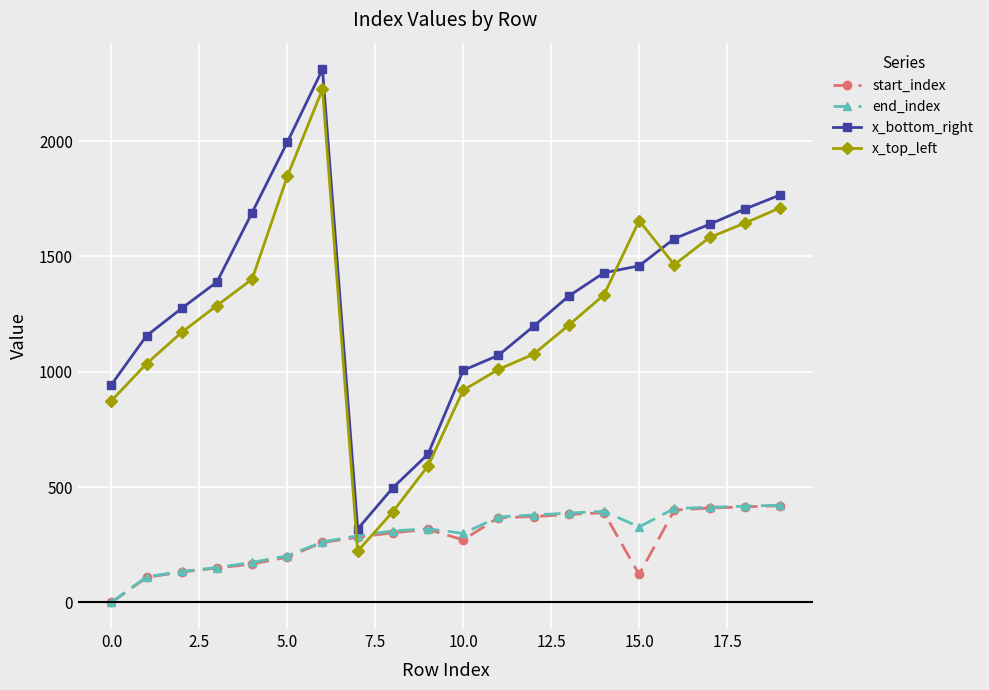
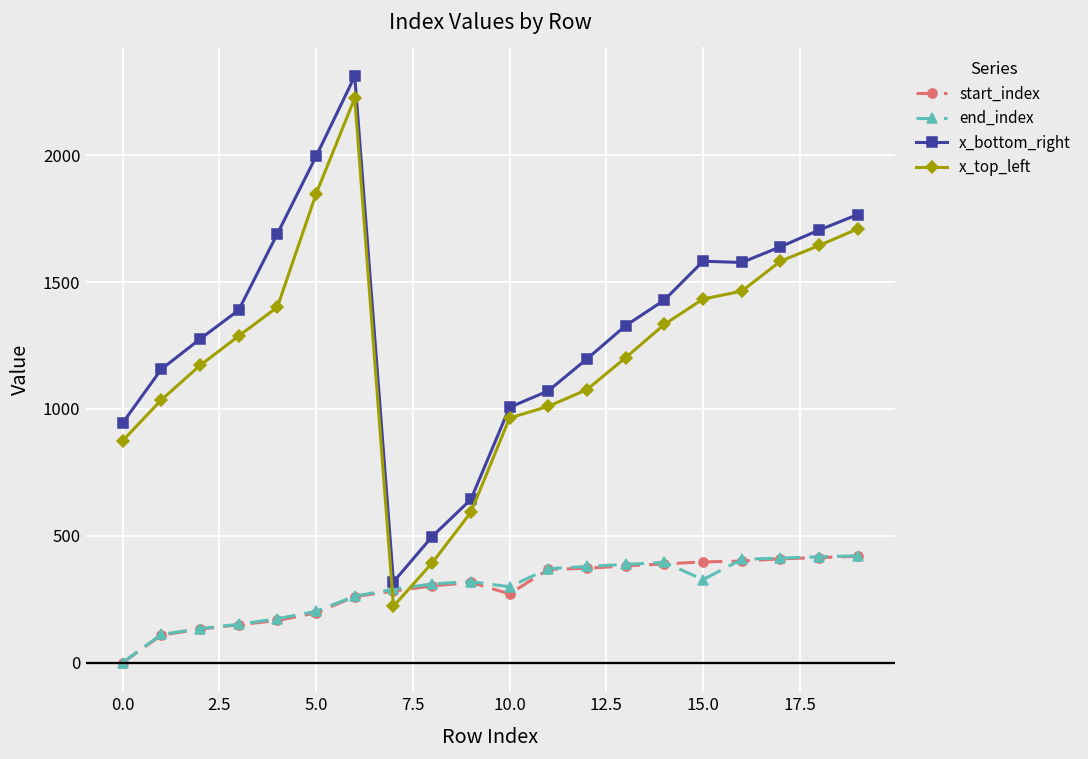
x_top_left, 10.0: 920 -> 960
start_index, 15.0: 120 -> 400
x_bottom_right, 15.0: 1460 -> 1580
x_top_left, 15.0: 1660 -> 1430
